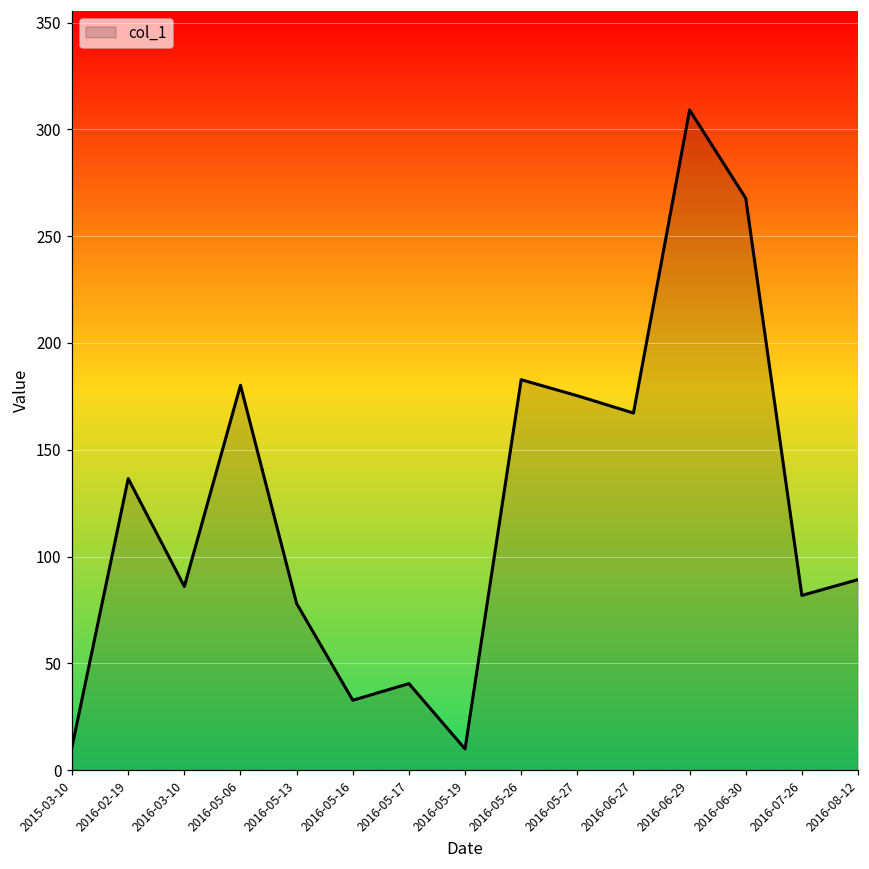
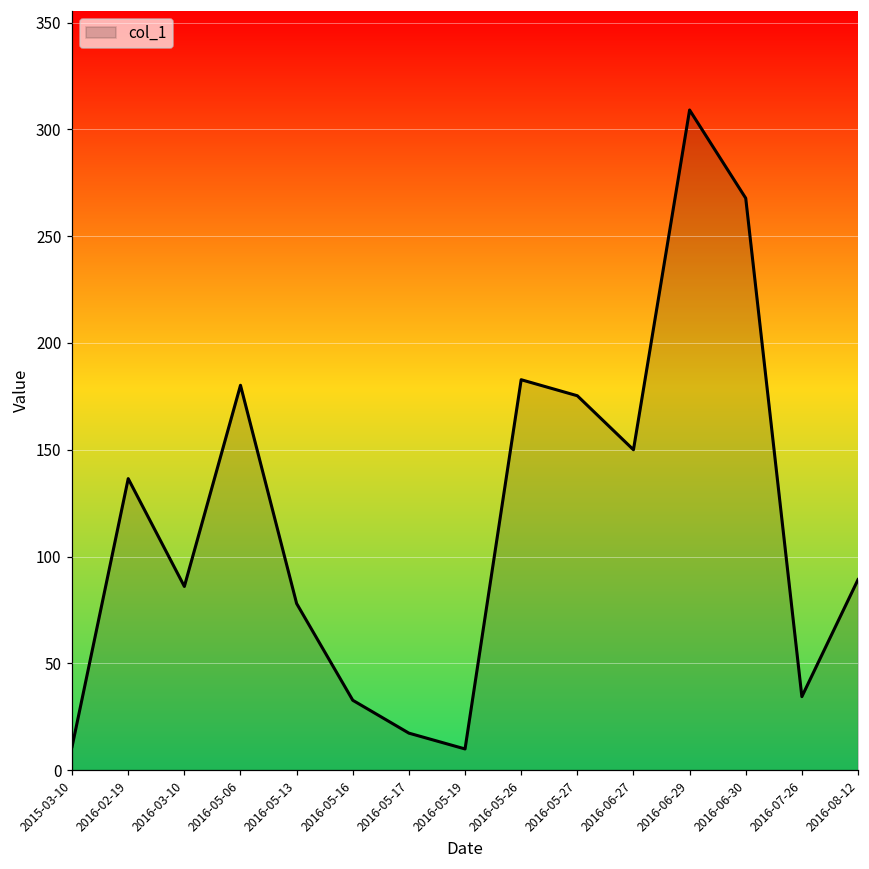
2016-05-17: 41 -> 17
2016-06-27: 167 -> 150
2016-07-26: 82 -> 34
